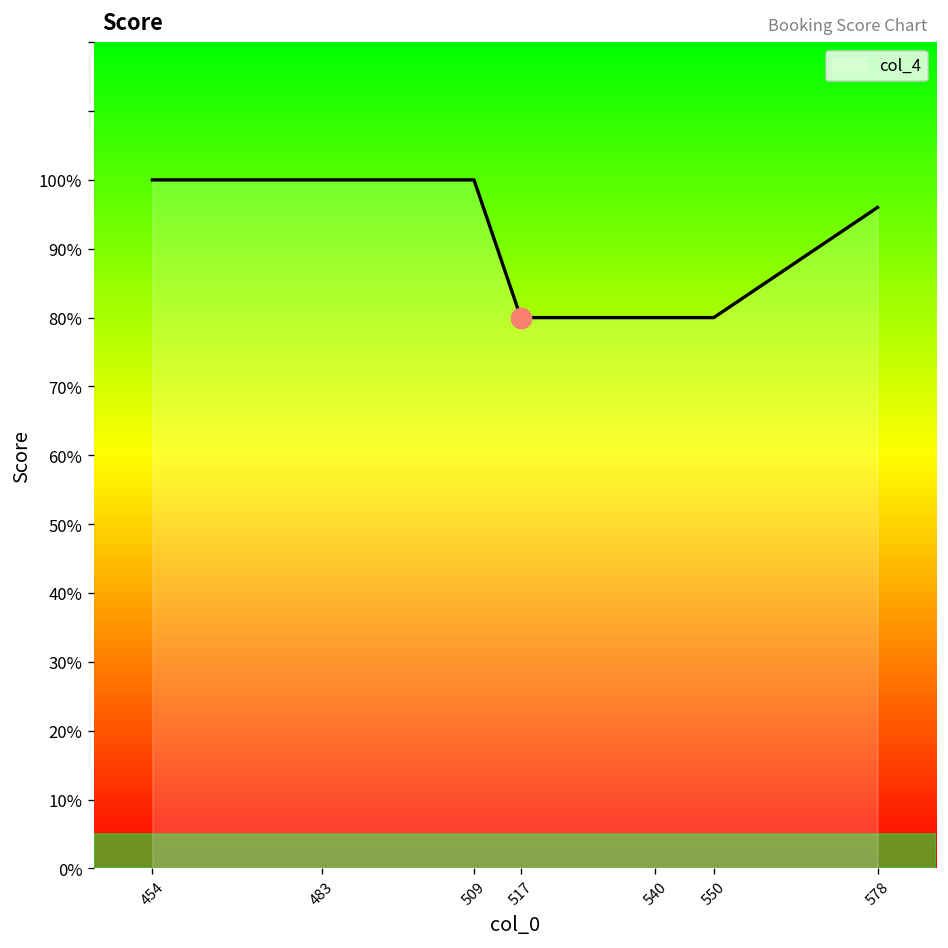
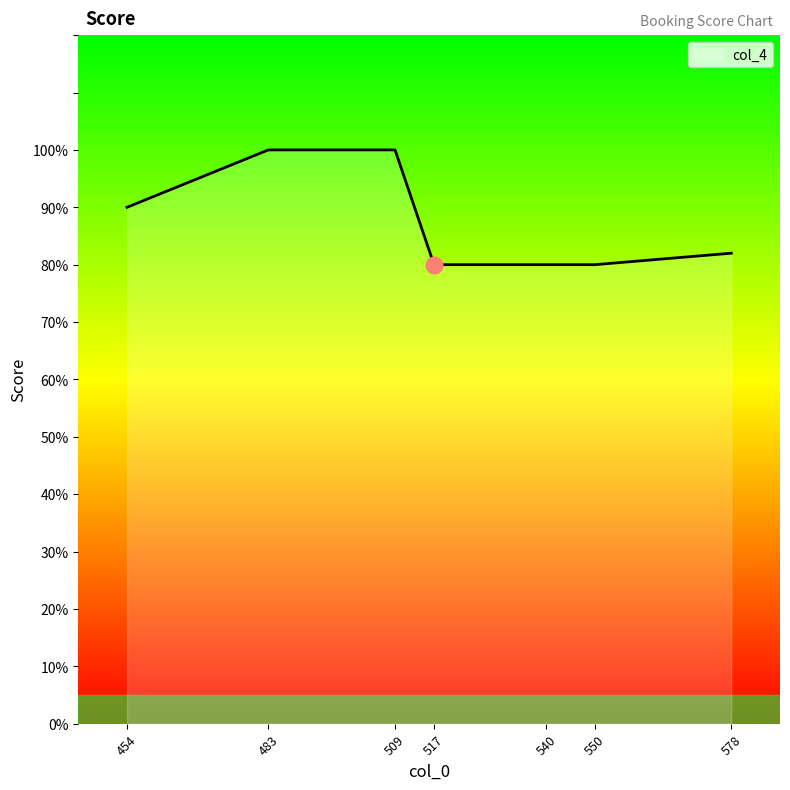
col_4, 454: 100% -> 90%
col_4, 578: 96% -> 82%
